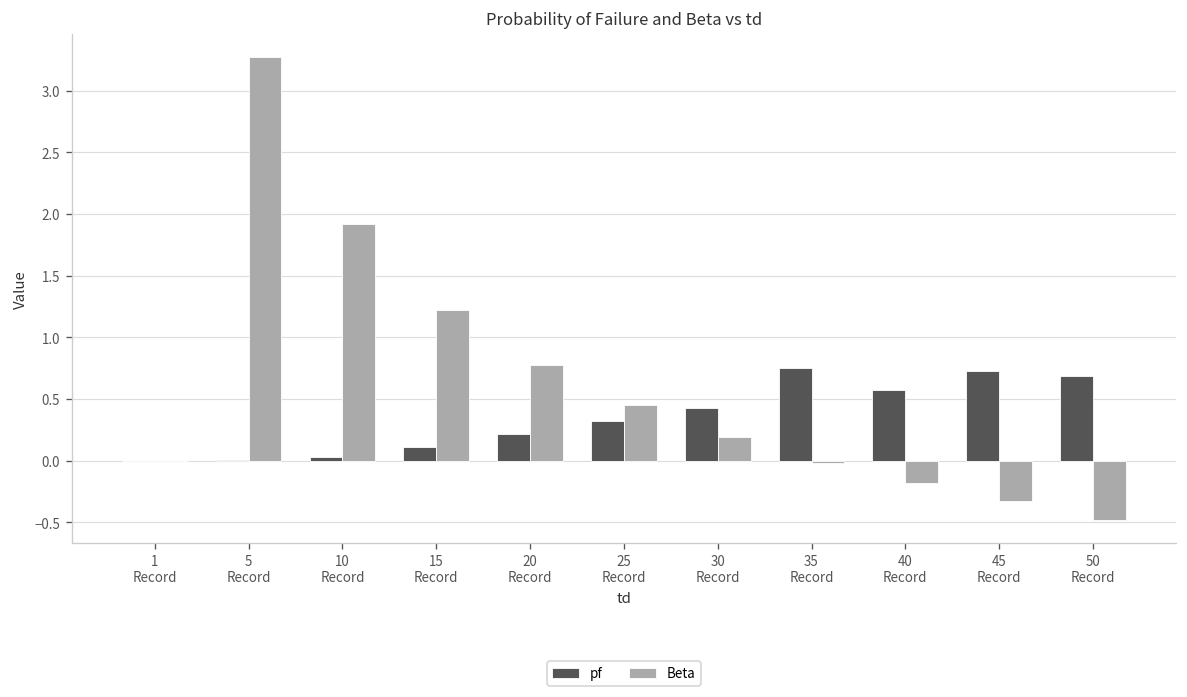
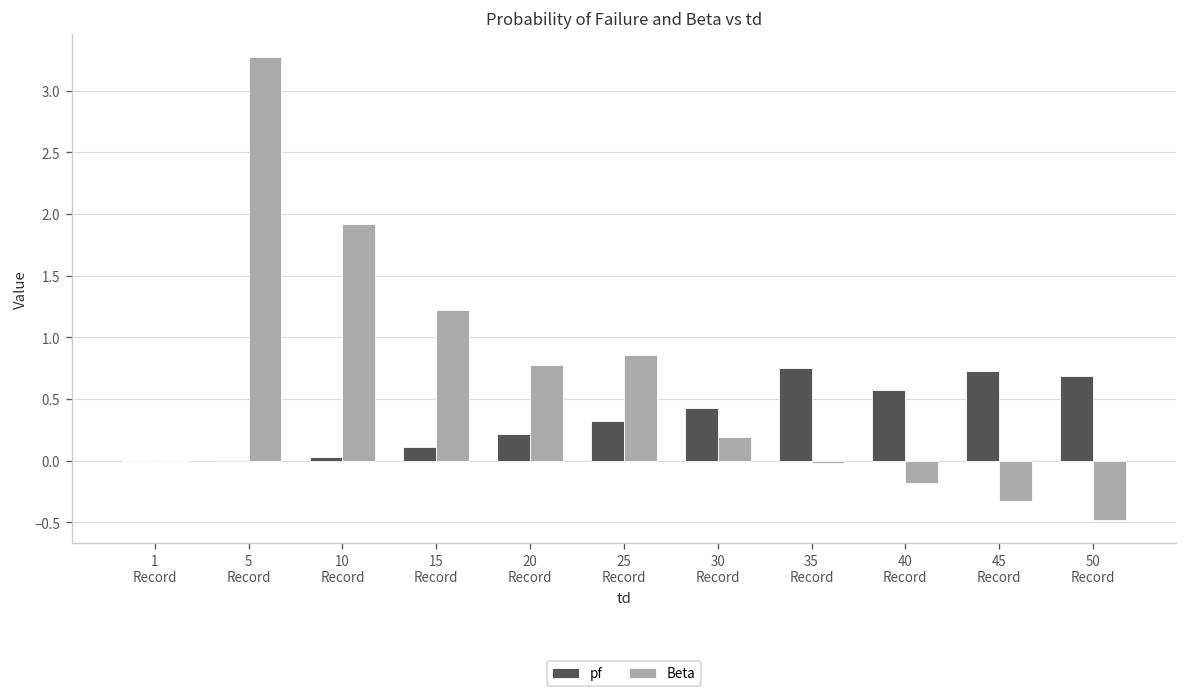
Beta, 25 Record: 0.45 -> 0.86
